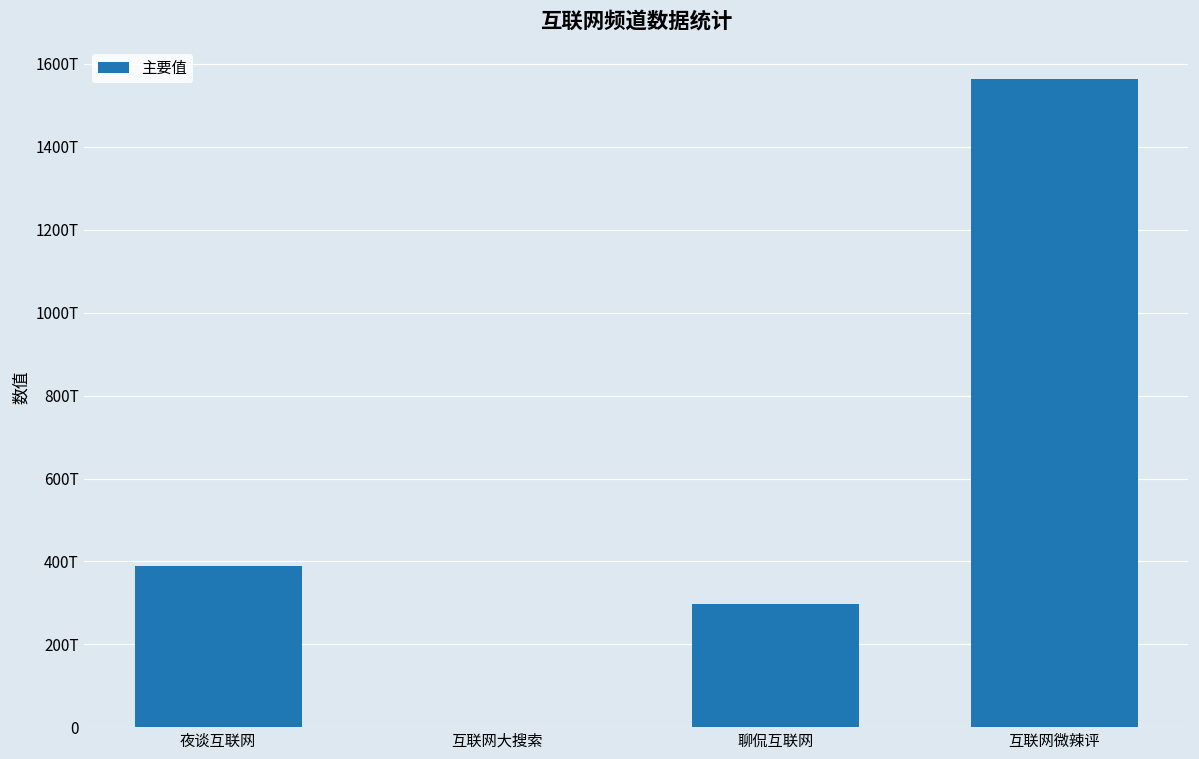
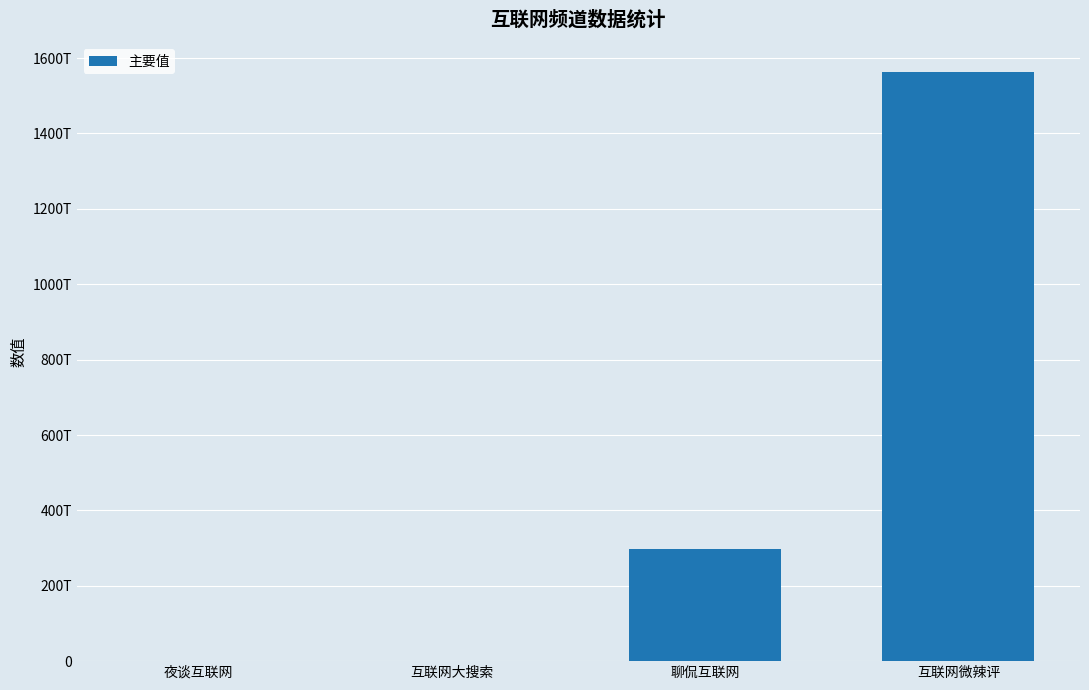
夜谈互联网: 390T -> 0T
